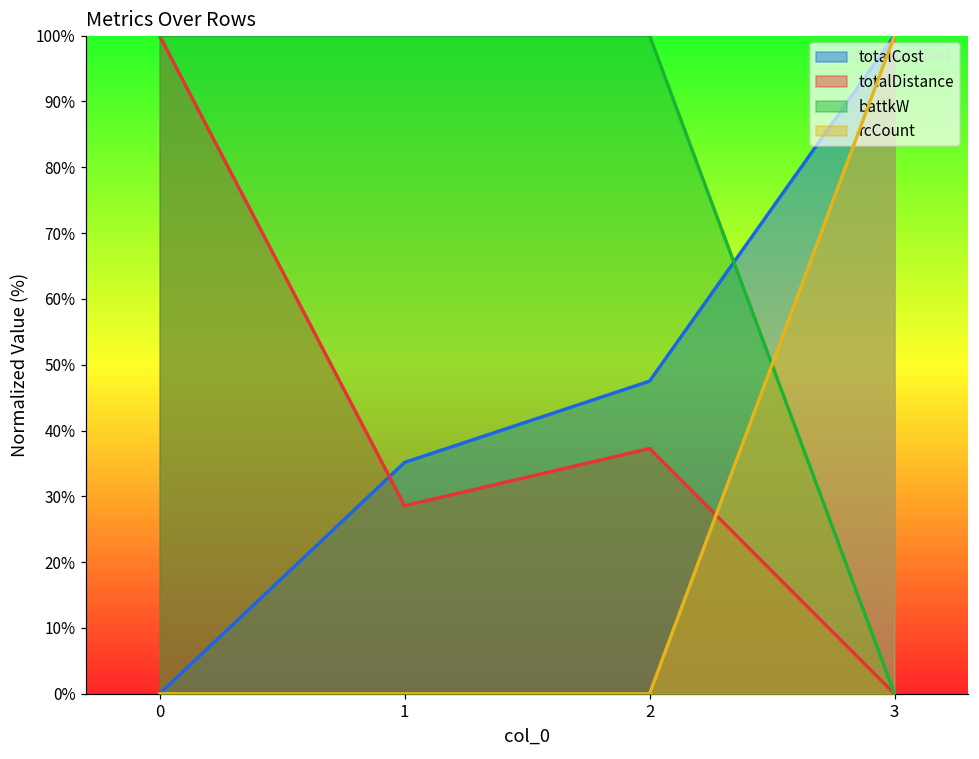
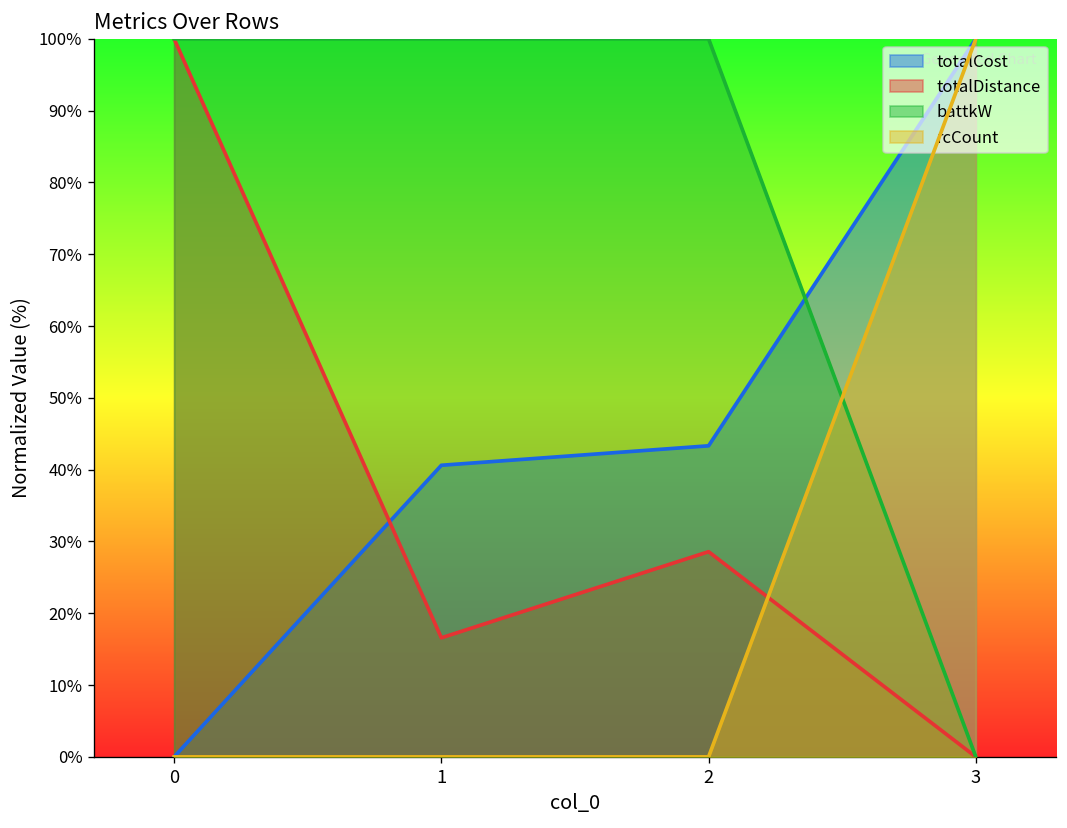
totalCost, 1: 35% -> 41%
totalDistance, 1: 29% -> 17%
totalCost, 2: 47% -> 43%
totalDistance, 2: 37% -> 29%
